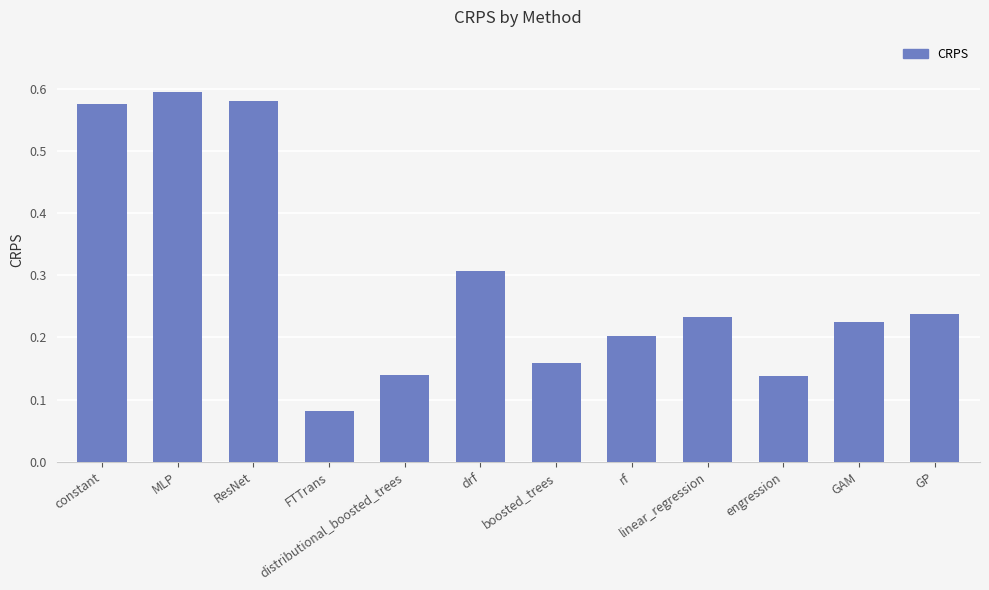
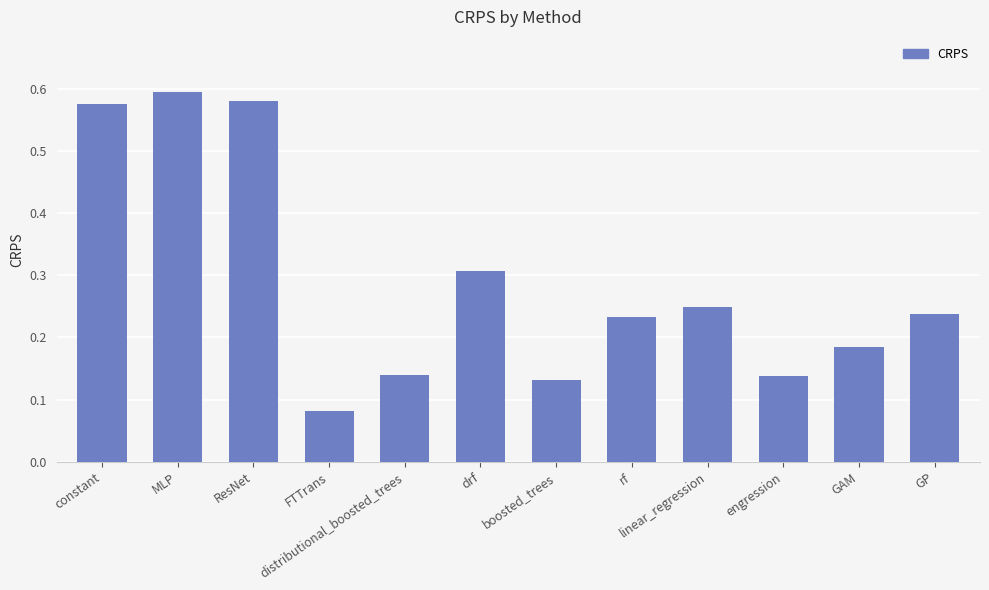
boosted_trees: 0.16 -> 0.13
rf: 0.20 -> 0.23
linear_regression: 0.23 -> 0.25
GAM: 0.22 -> 0.18
